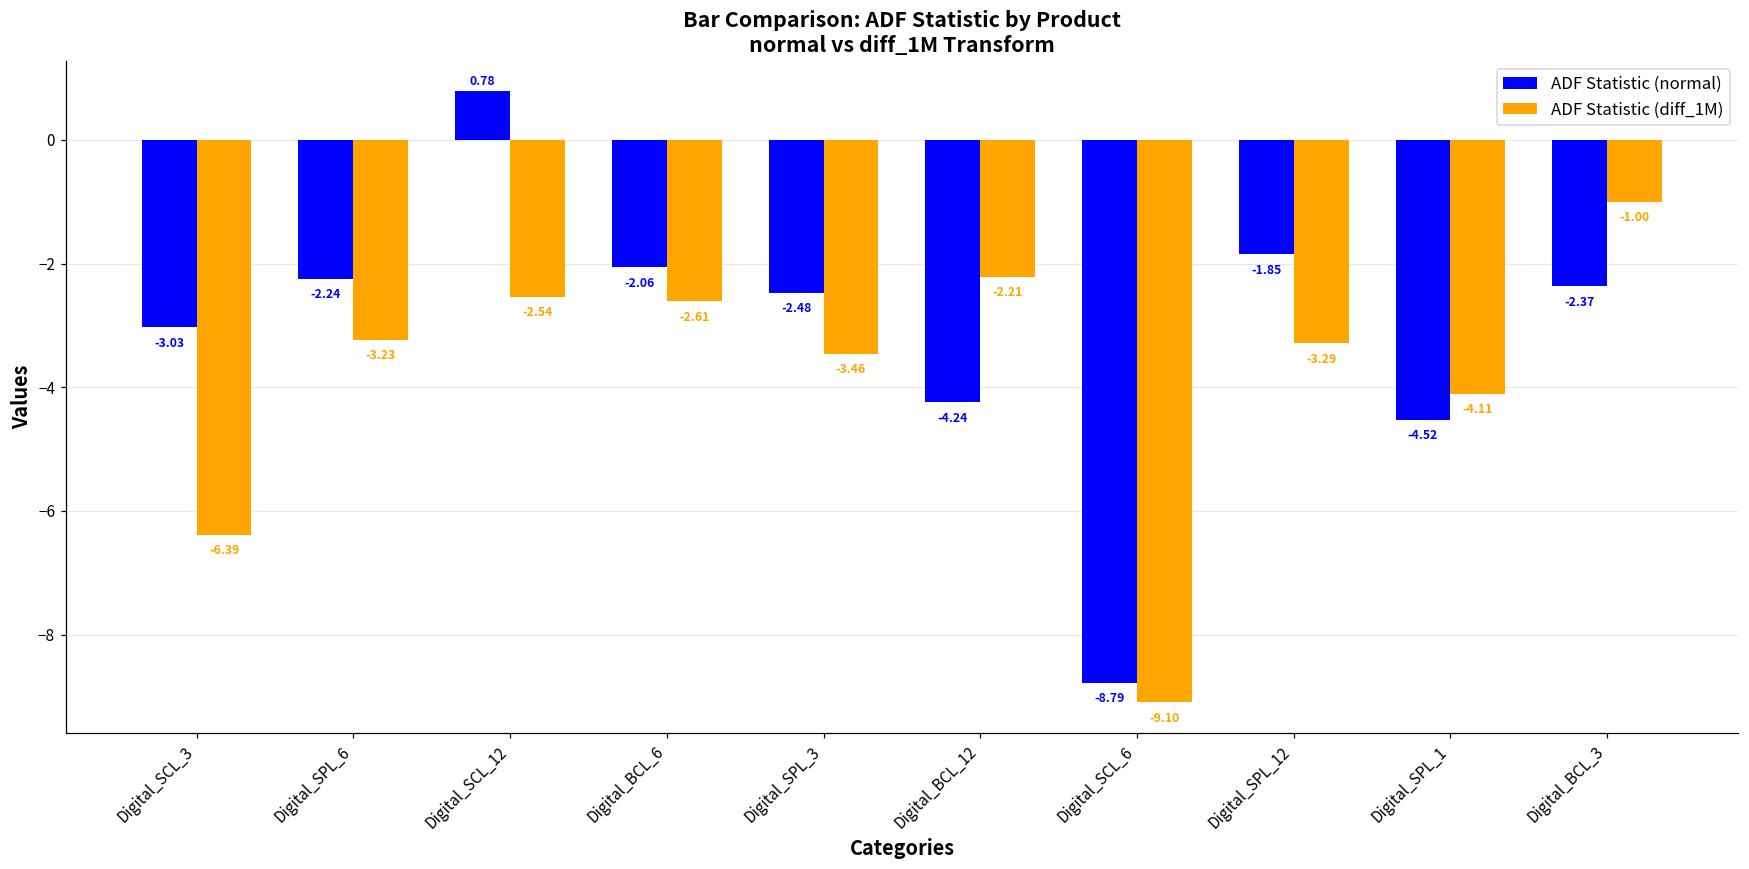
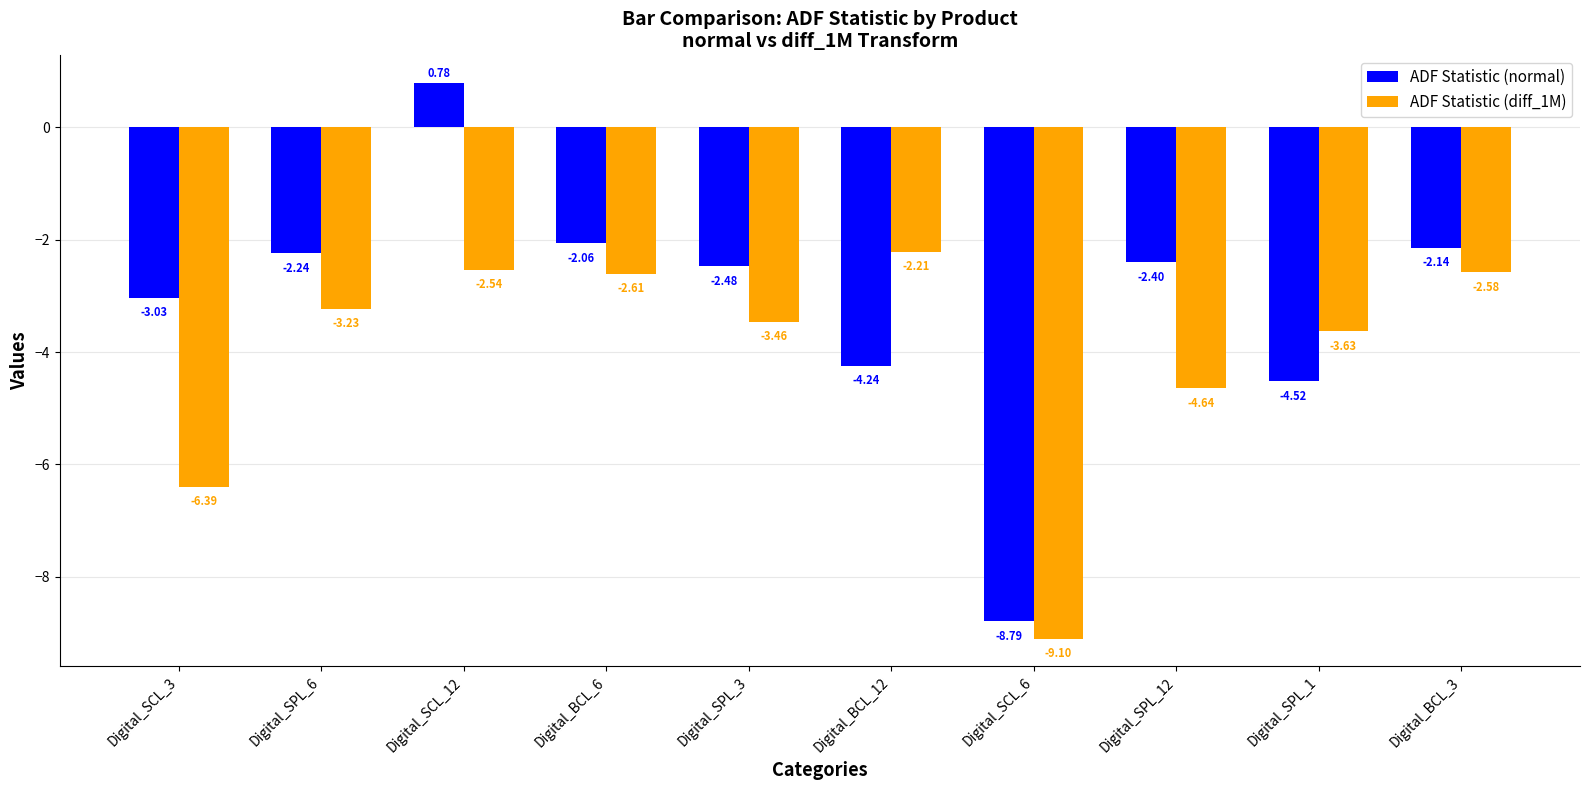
ADF Statistic (normal), Digital_SPL_12: -1.85 -> -2.40
ADF Statistic (diff_1M), Digital_SPL_12: -3.29 -> -4.64
ADF Statistic (diff_1M), Digital_SPL_1: -4.11 -> -3.63
ADF Statistic (normal), Digital_BCL_3: -2.37 -> -2.14
ADF Statistic (diff_1M), Digital_BCL_3: -1.00 -> -2.58
